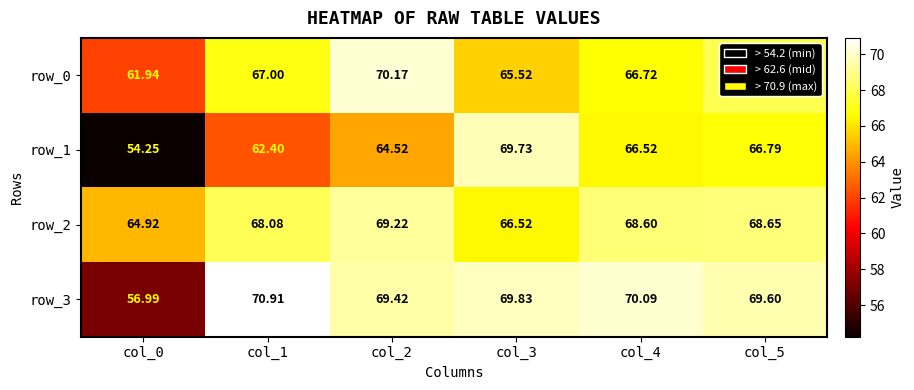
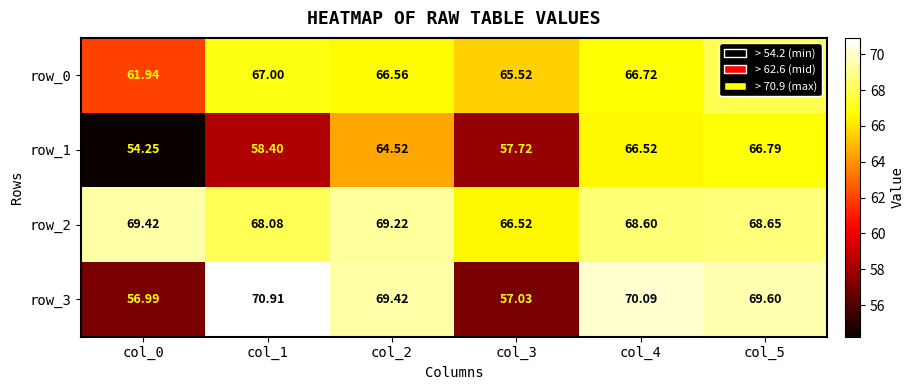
row_0, col_2: 70.17 -> 66.56
row_1, col_1: 62.40 -> 58.40
row_1, col_3: 69.73 -> 57.72
row_2, col_0: 64.92 -> 69.42
row_3, col_3: 69.83 -> 57.03
